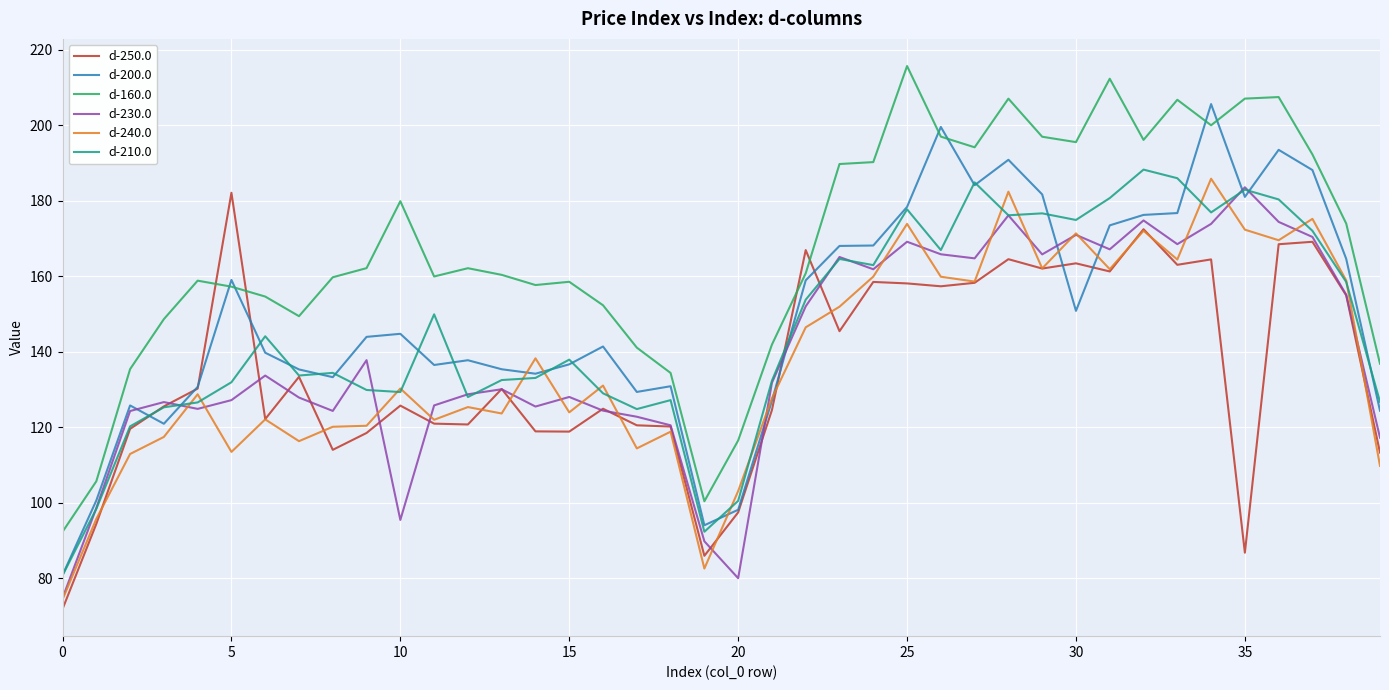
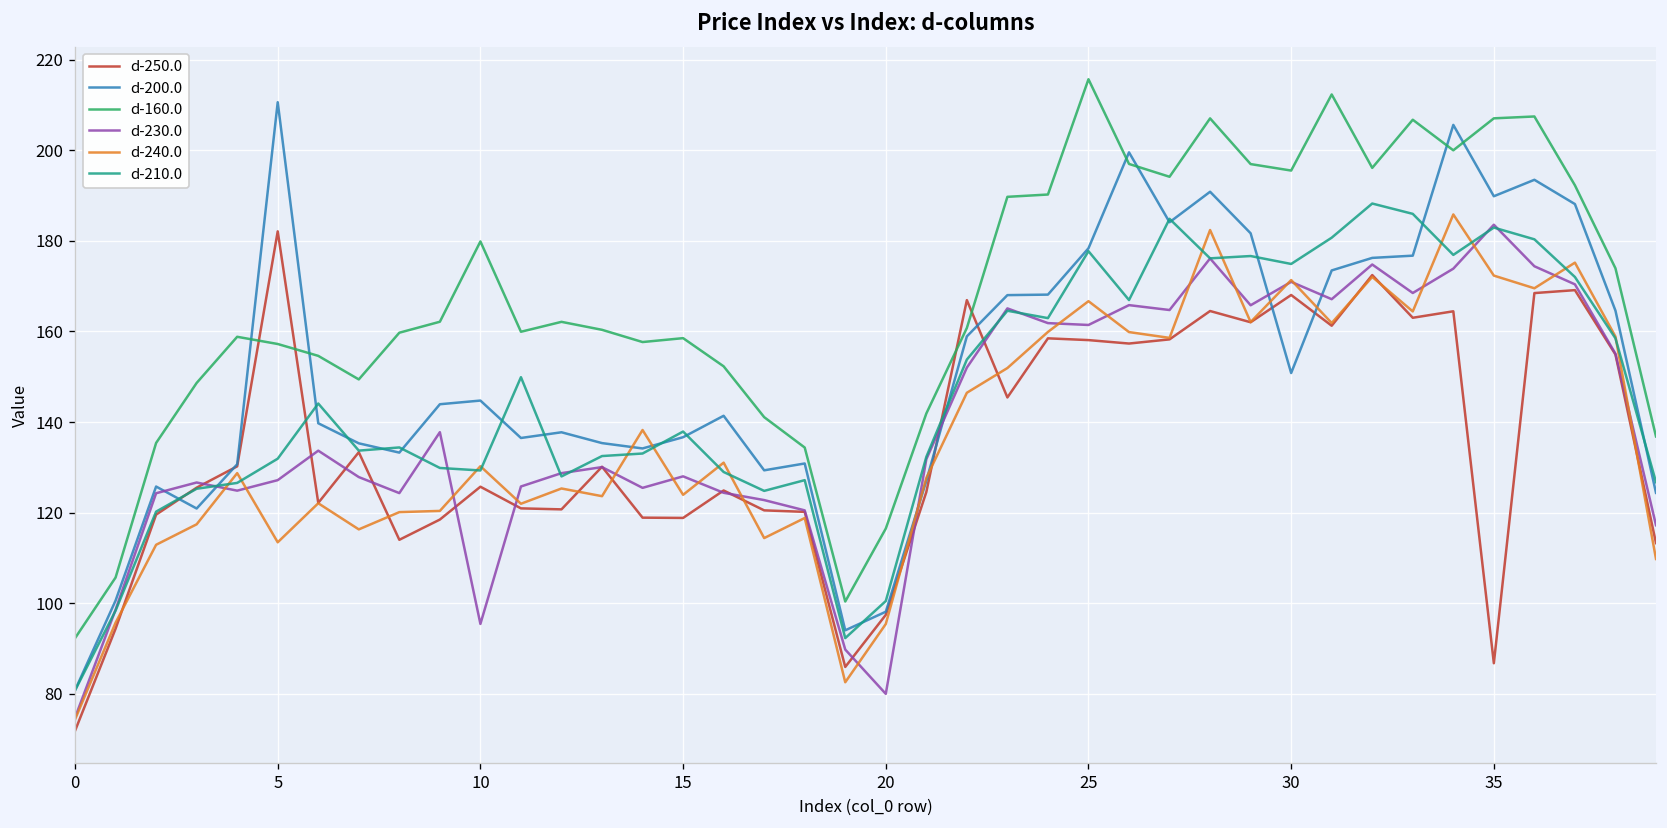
d-200.0, 5: 159 -> 211
d-240.0, 20: 103 -> 95
d-230.0, 25: 169 -> 161
d-240.0, 25: 174 -> 167
d-250.0, 30: 163 -> 168
d-200.0, 35: 181 -> 190
